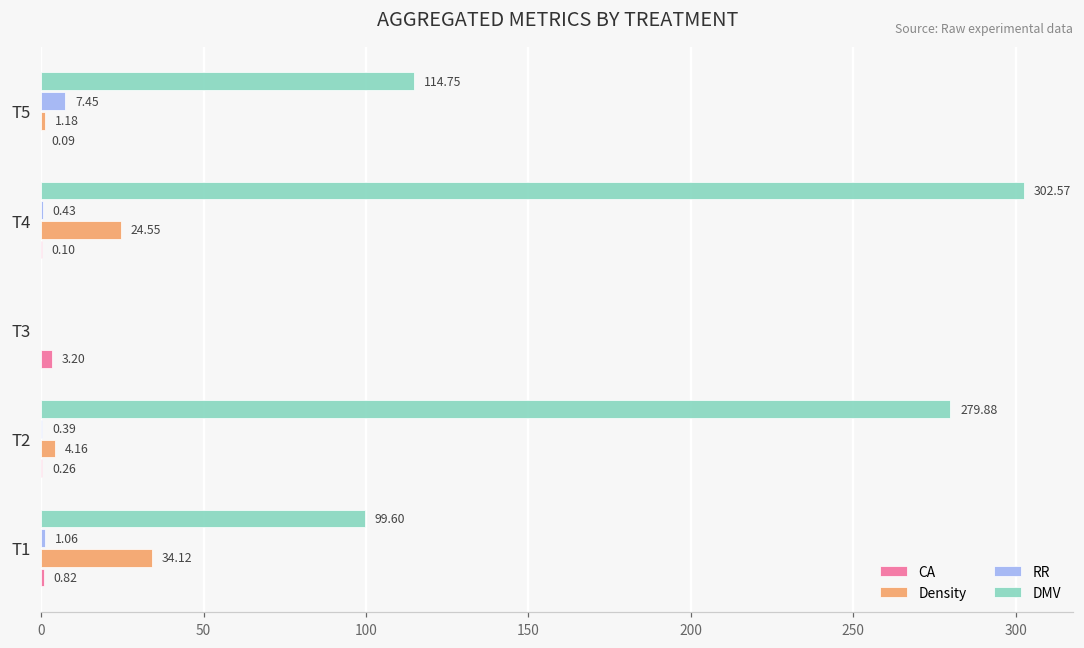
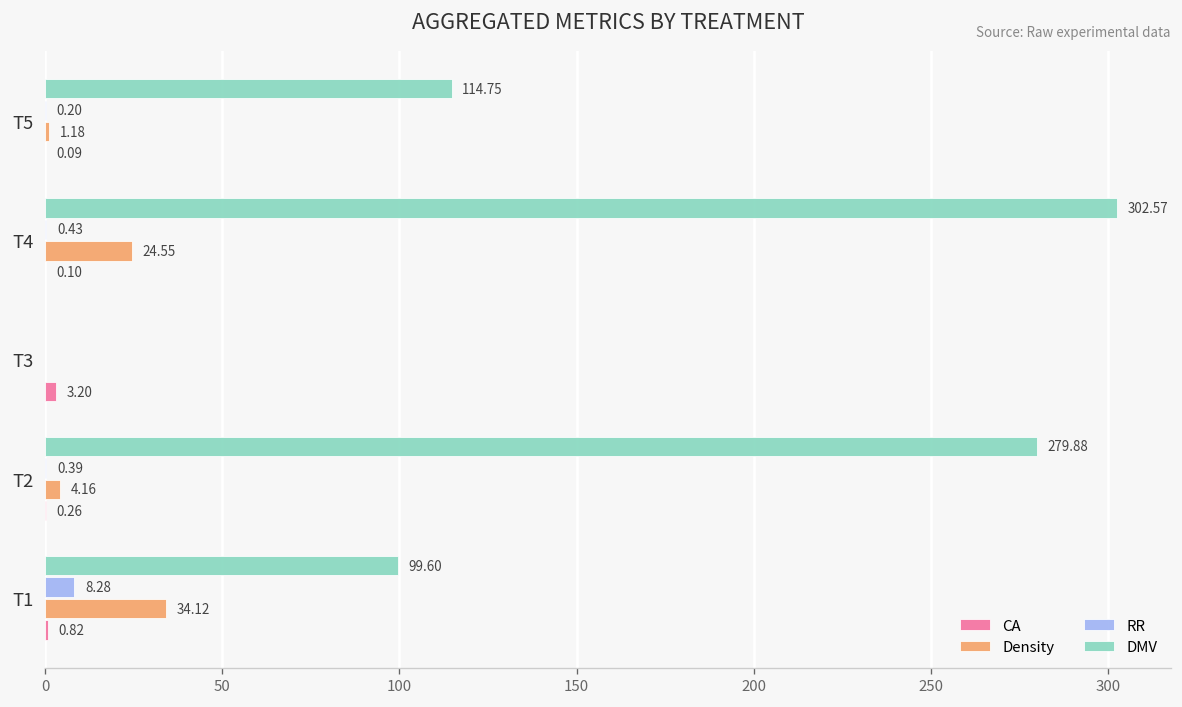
RR, T5: 7.45 -> 0.20
RR, T1: 1.06 -> 8.28
